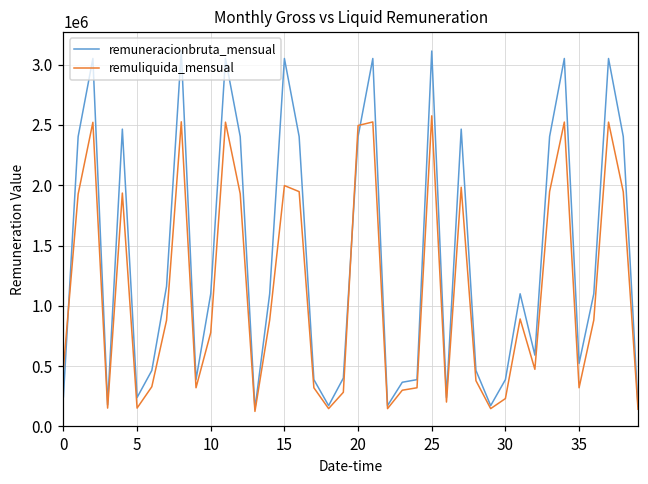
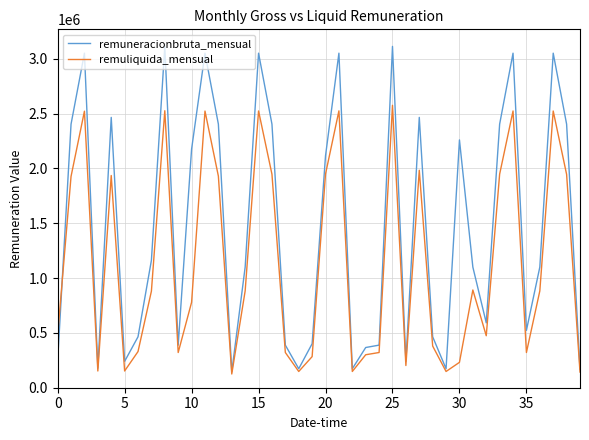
remuneracionbruta_mensual, 10: 1100000 -> 2180000
remuliquida_mensual, 15: 2000000 -> 2520000
remuneracionbruta_mensual, 20: 2400000 -> 2110000
remuliquida_mensual, 20: 2490000 -> 1950000
remuneracionbruta_mensual, 30: 390000 -> 2260000
